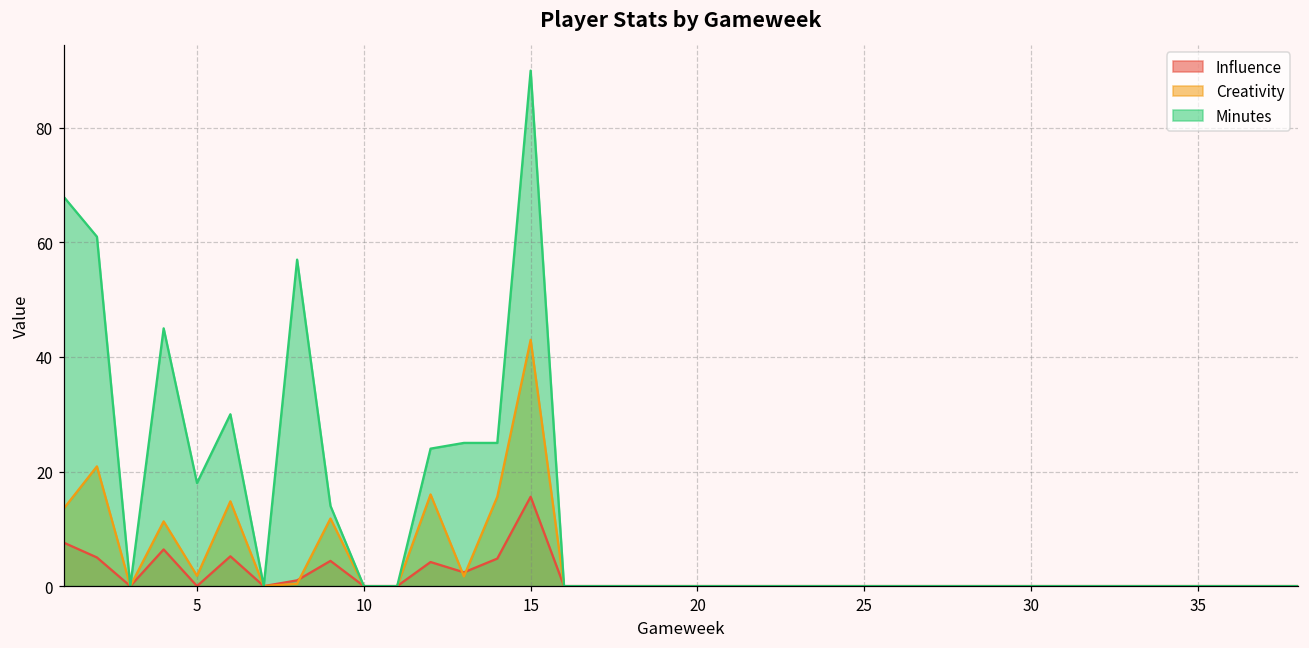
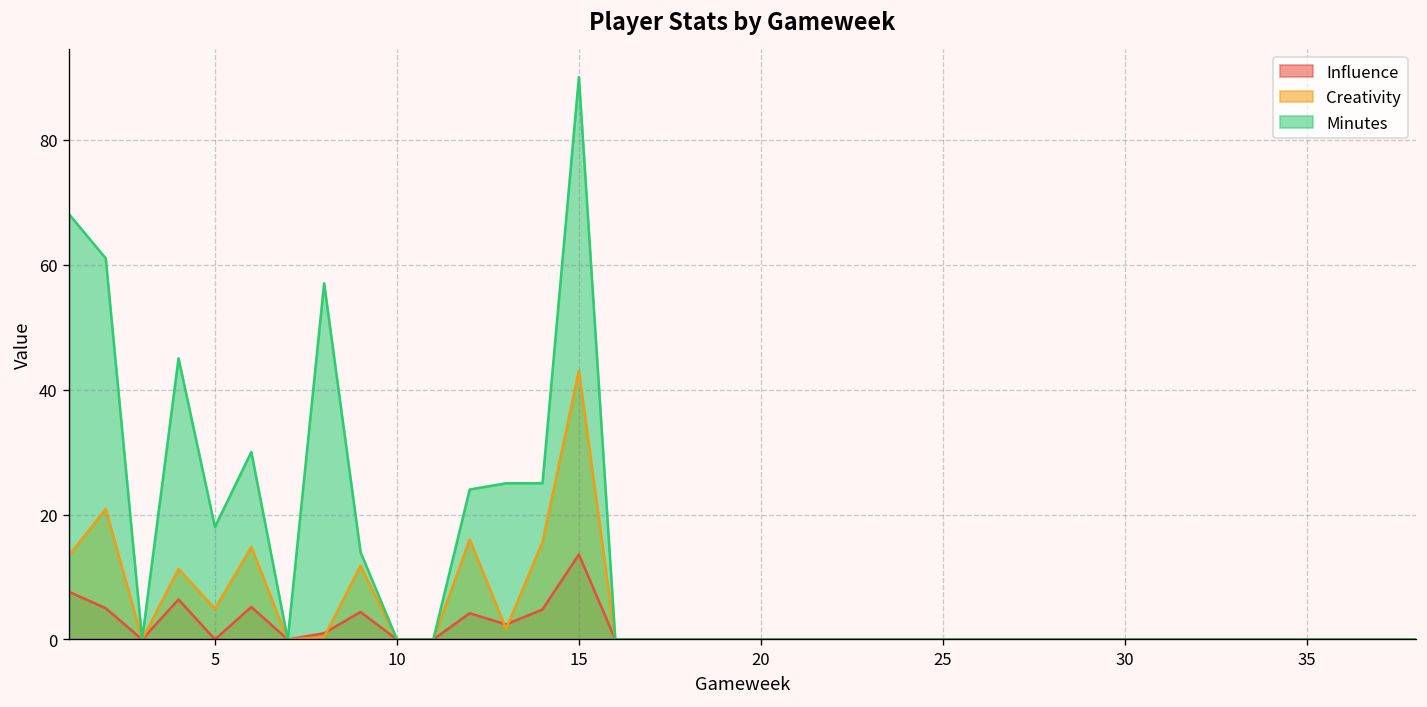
Creativity, 5: 2 -> 5
Influence, 15: 16 -> 14
